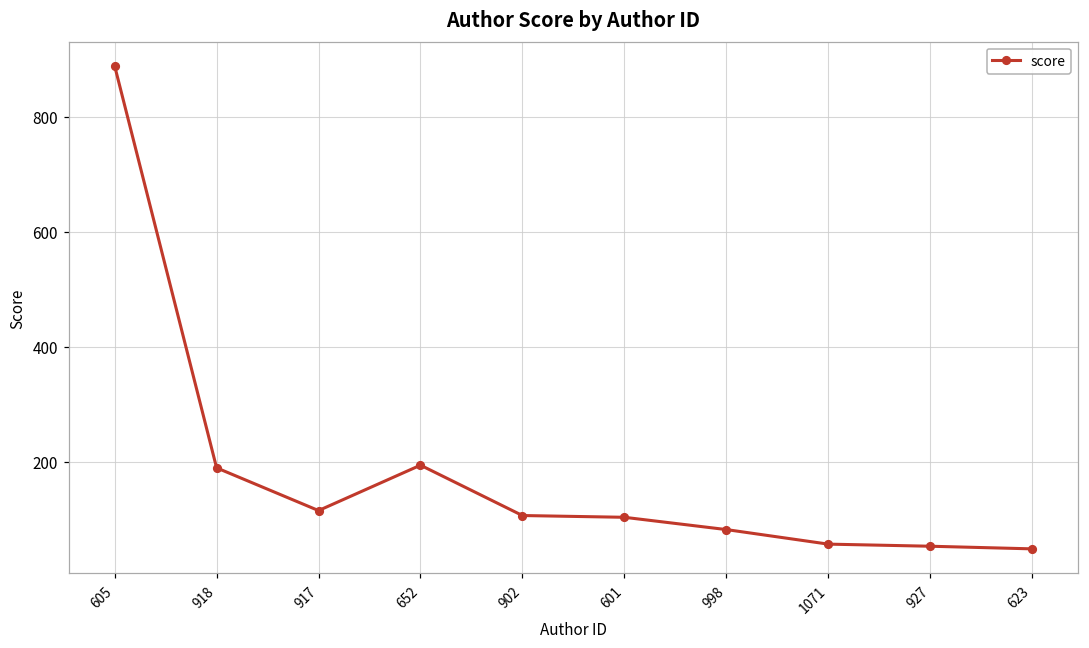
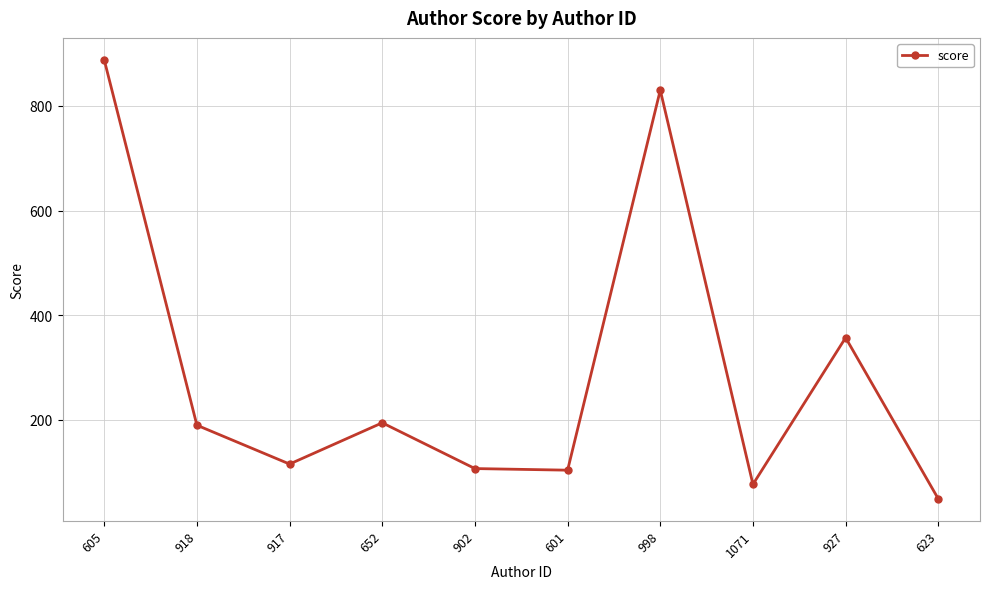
998: 80 -> 830
1071: 60 -> 80
927: 50 -> 360
